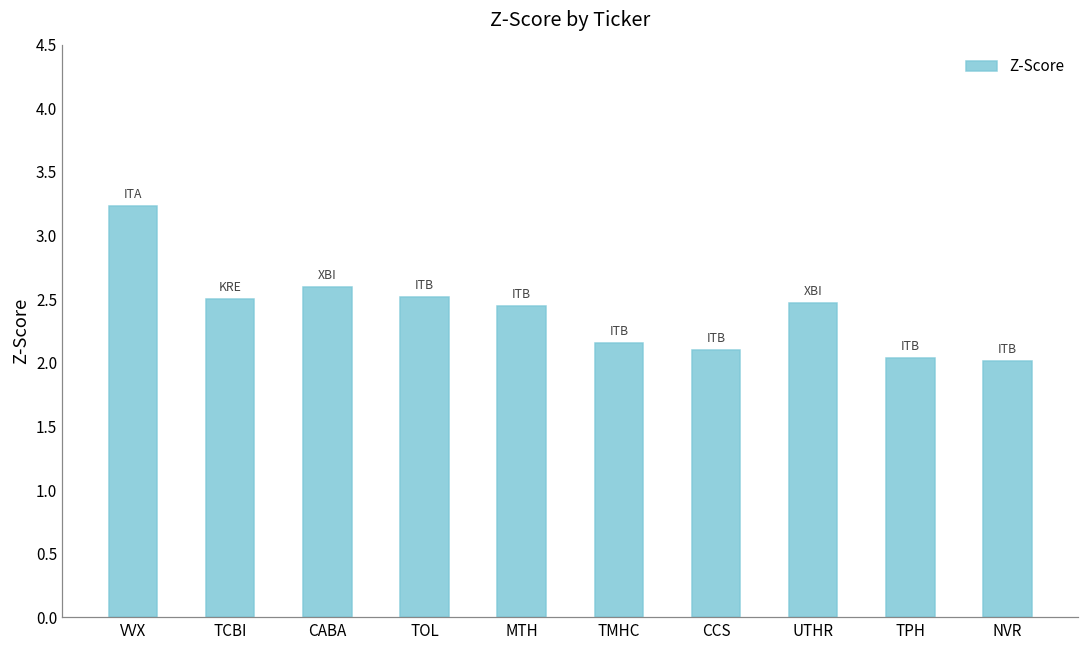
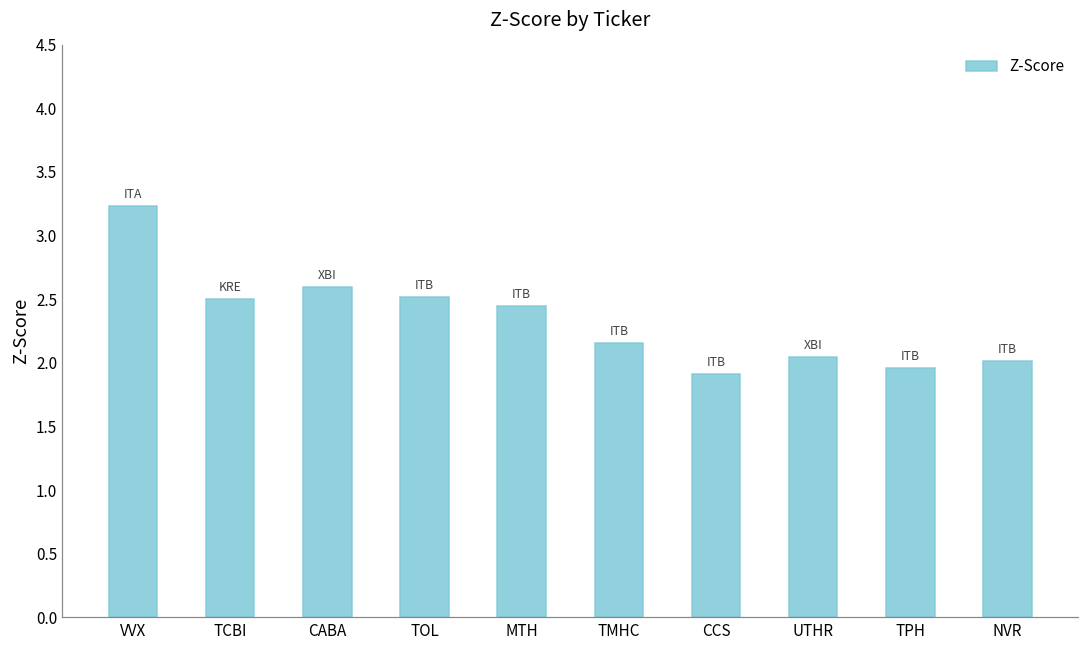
CCS: 2.10 -> 1.91
UTHR: 2.47 -> 2.05
TPH: 2.03 -> 1.96
